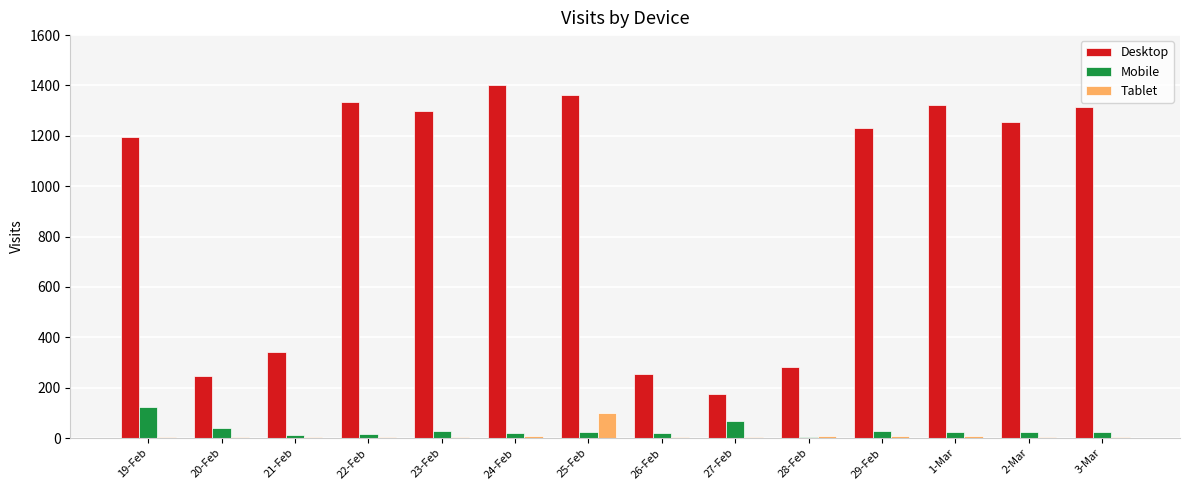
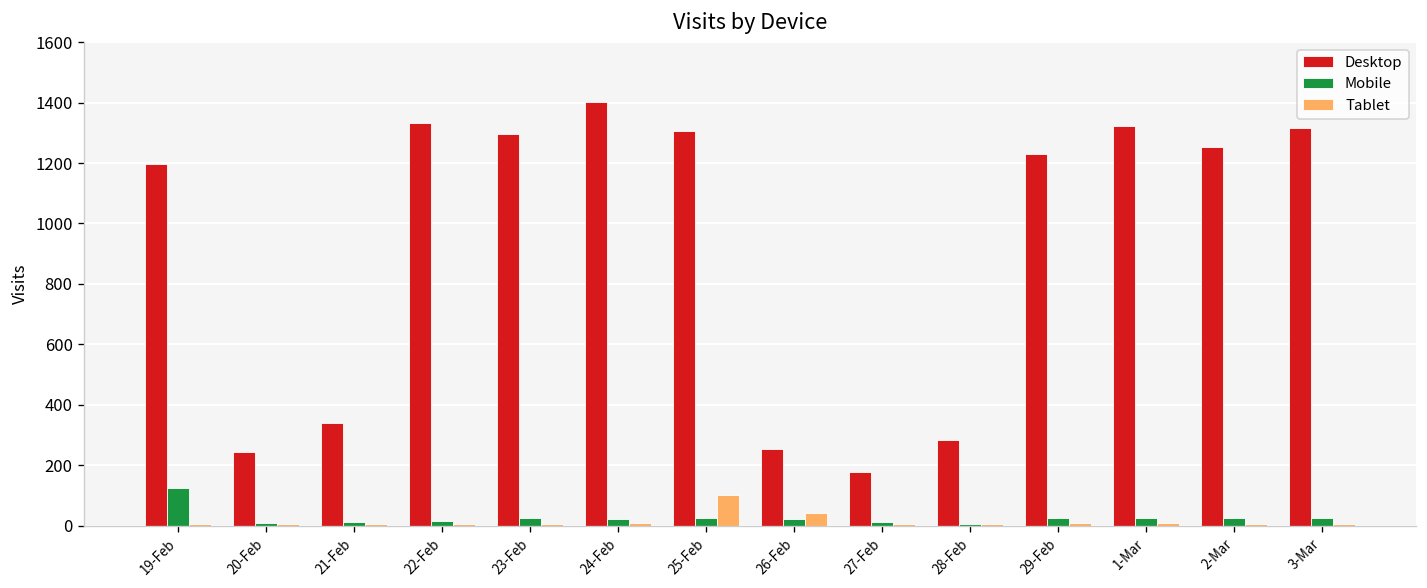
Mobile, 20-Feb: 40 -> 10
Desktop, 25-Feb: 1360 -> 1310
Tablet, 26-Feb: 0 -> 40
Mobile, 27-Feb: 70 -> 10
